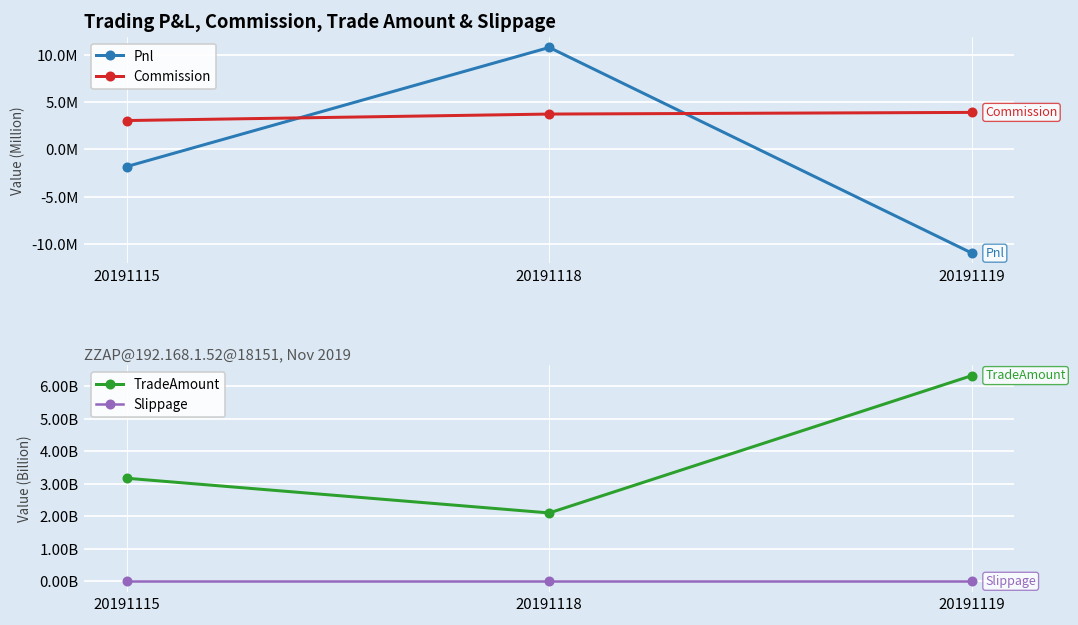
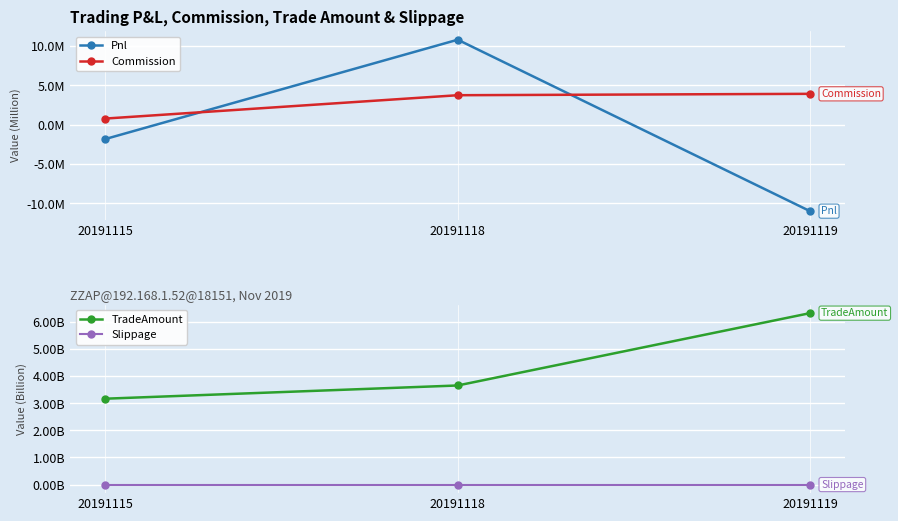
Trading P&L, Commission, Trade Amount & Slippage, Commission, 20191115: 3000000 -> 1000000
ZZAP@192.168.1.52@18151, Nov 2019, TradeAmount, 20191118: 2100000000 -> 3700000000
